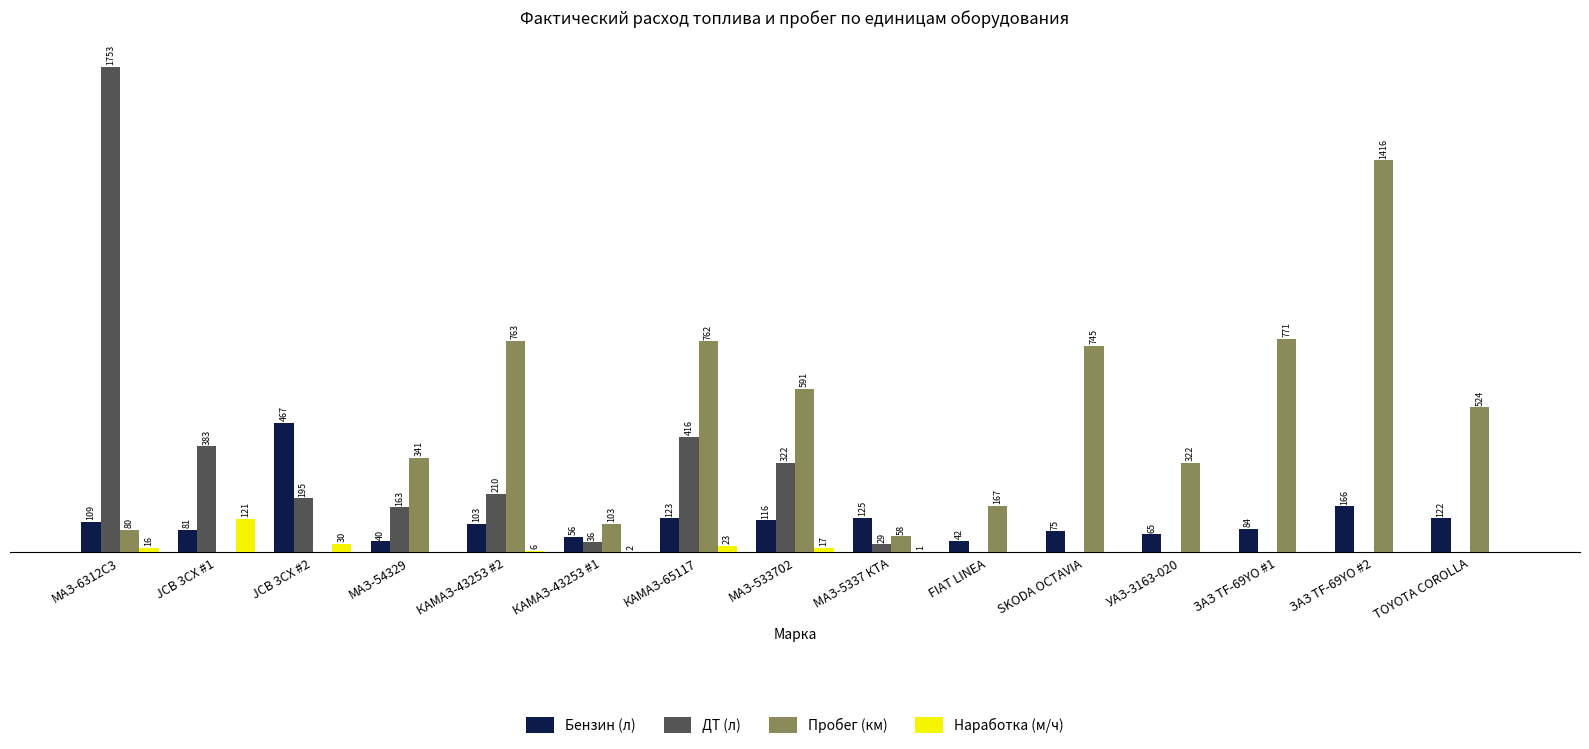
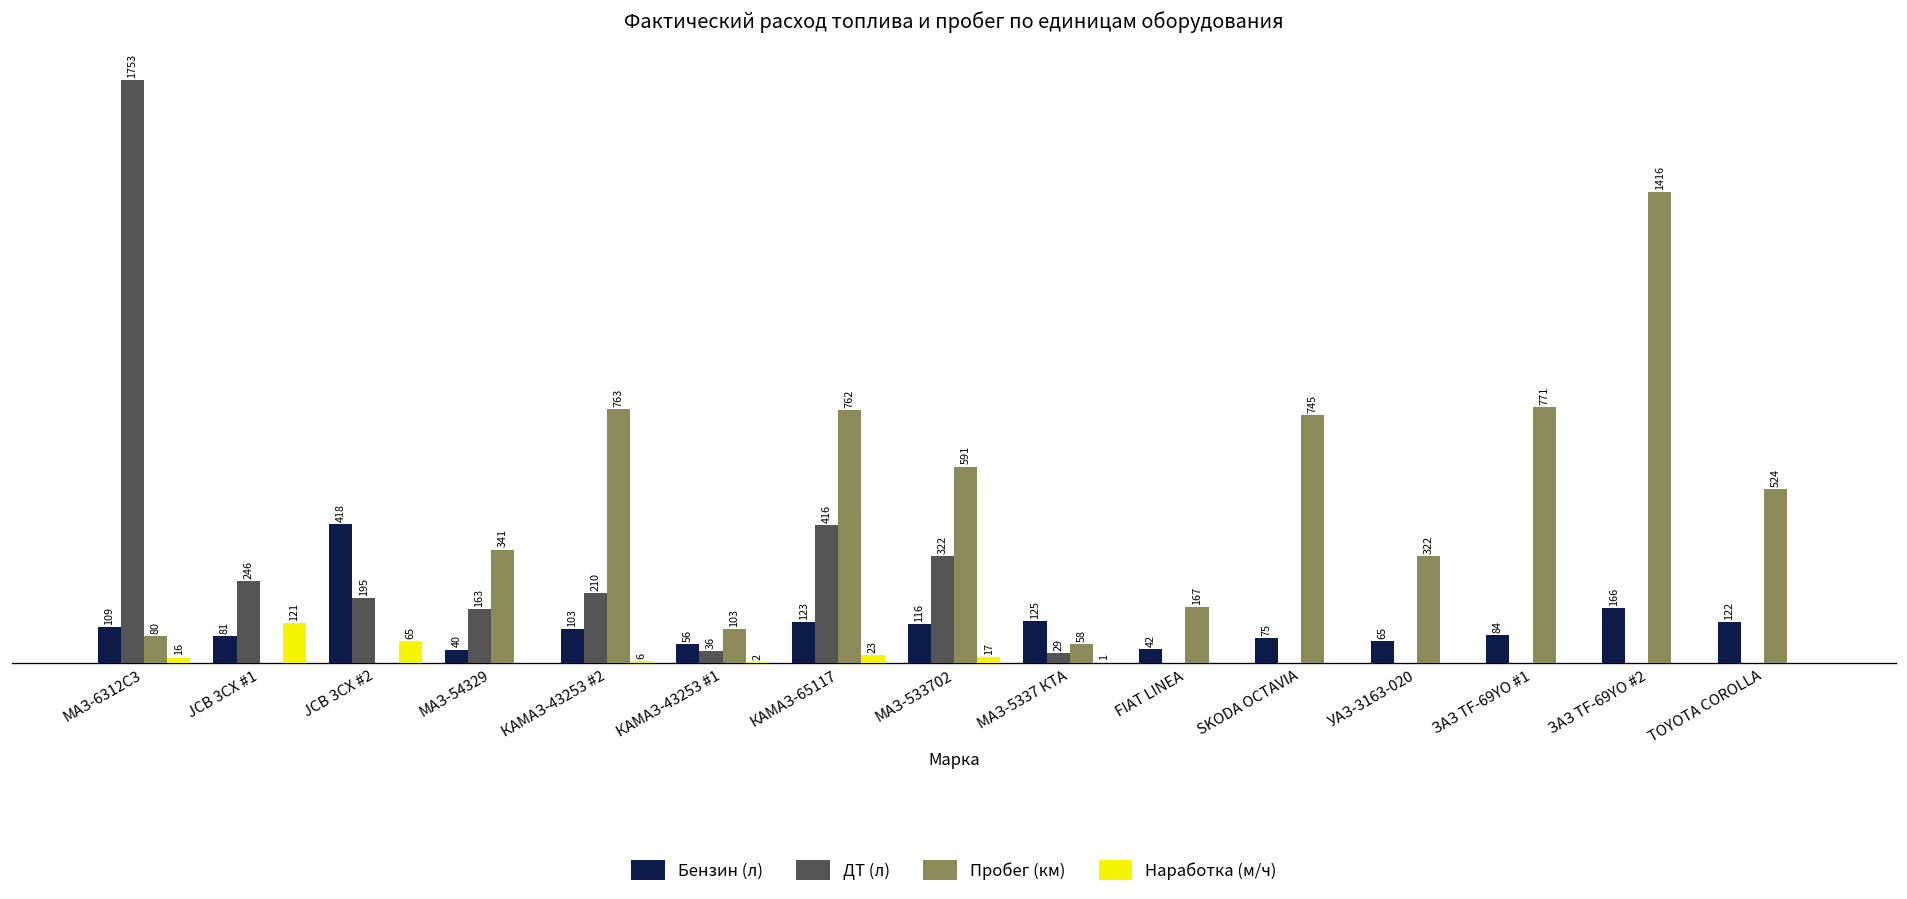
ДТ (л), JCB 3CX #1: 383 -> 246
Бензин (л), JCB 3CX #2: 467 -> 418
Наработка (м/ч), JCB 3CX #2: 30 -> 65
